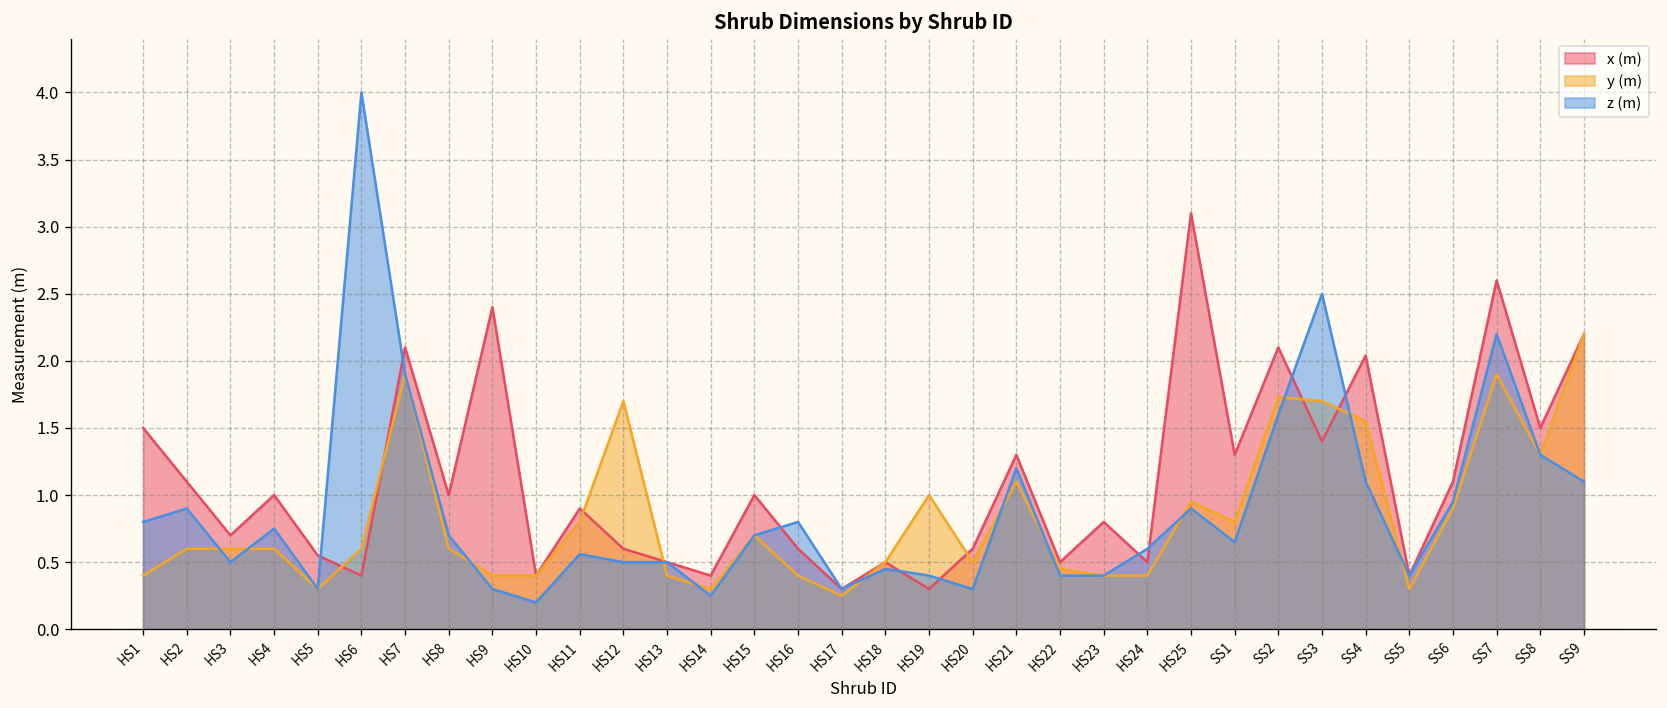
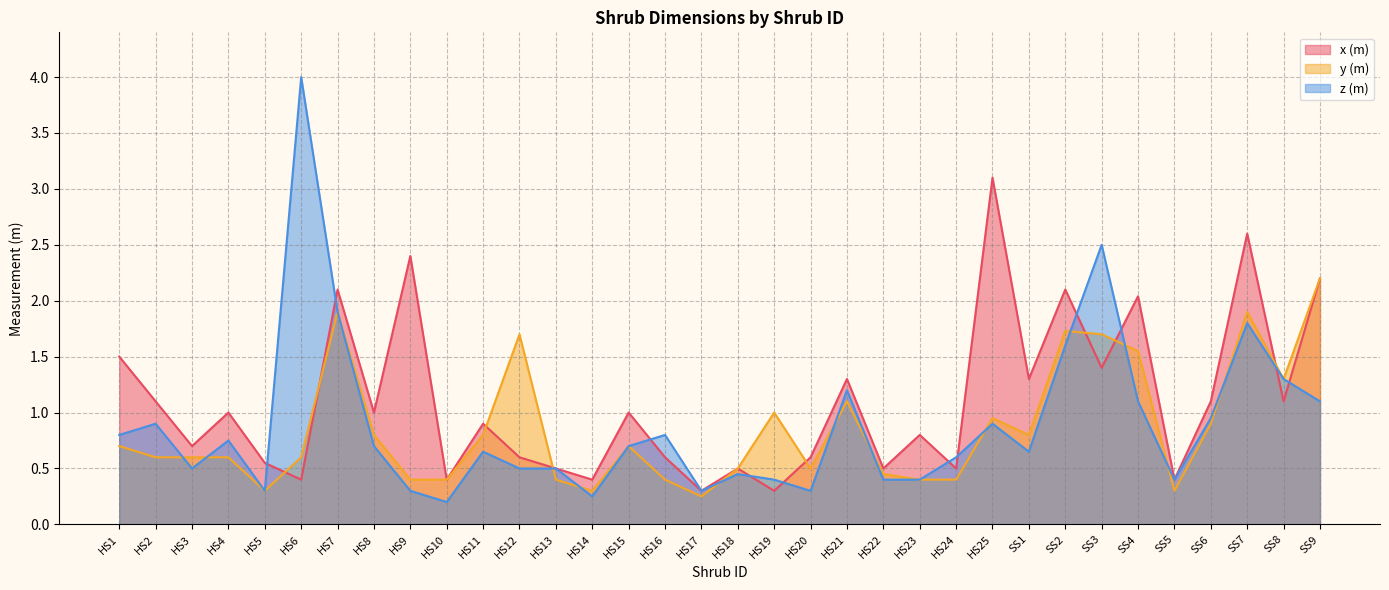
y (m), HS1: 0.4 -> 0.7
y (m), HS8: 0.6 -> 0.8
z (m), HS11: 0.56 -> 0.65
z (m), SS7: 2.2 -> 1.8
x (m), SS8: 1.5 -> 1.1
